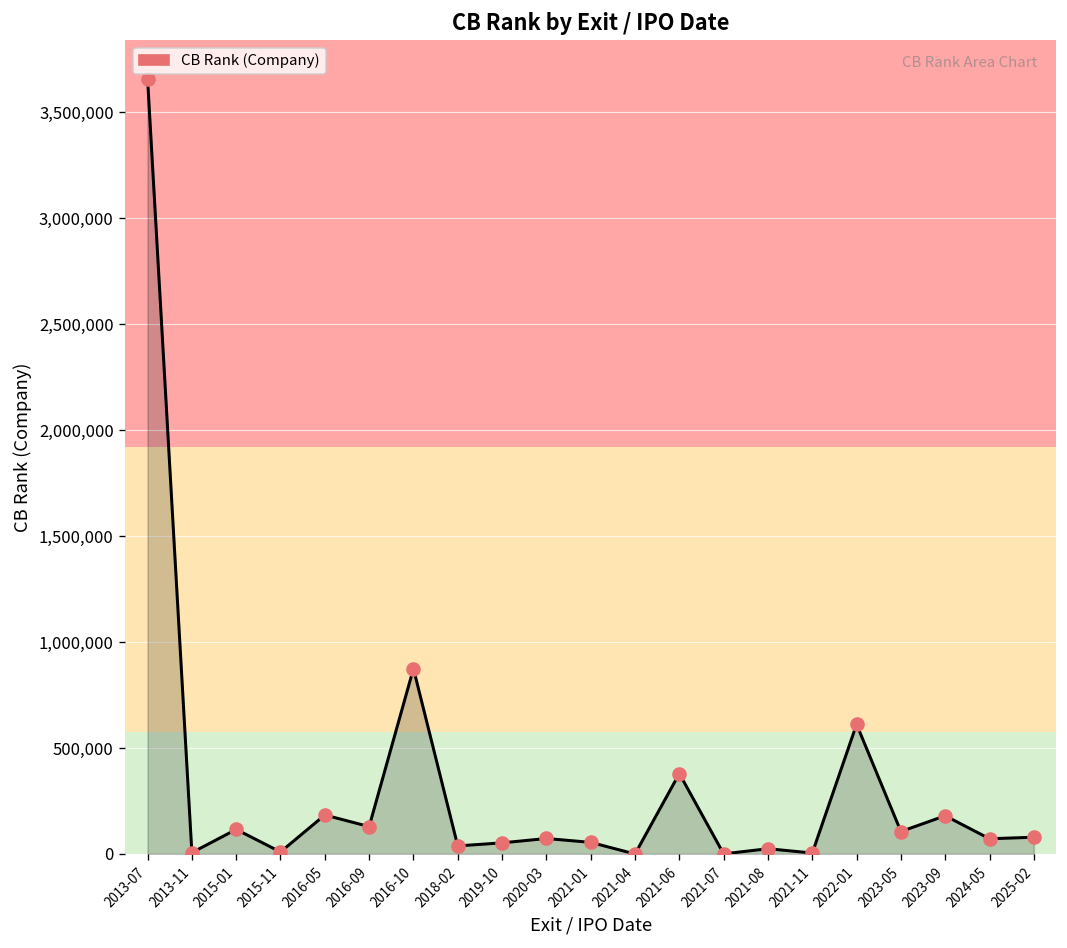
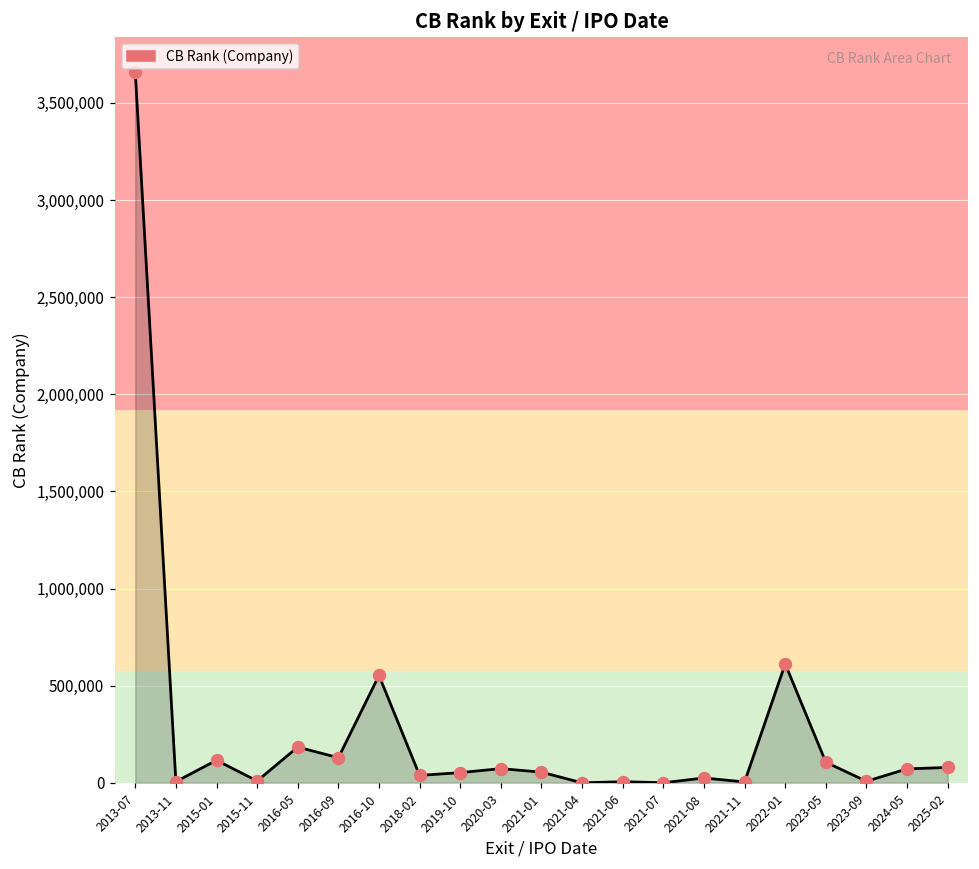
2016-10: 870,000 -> 550,000
2021-06: 380,000 -> 10,000
2023-09: 180,000 -> 10,000
